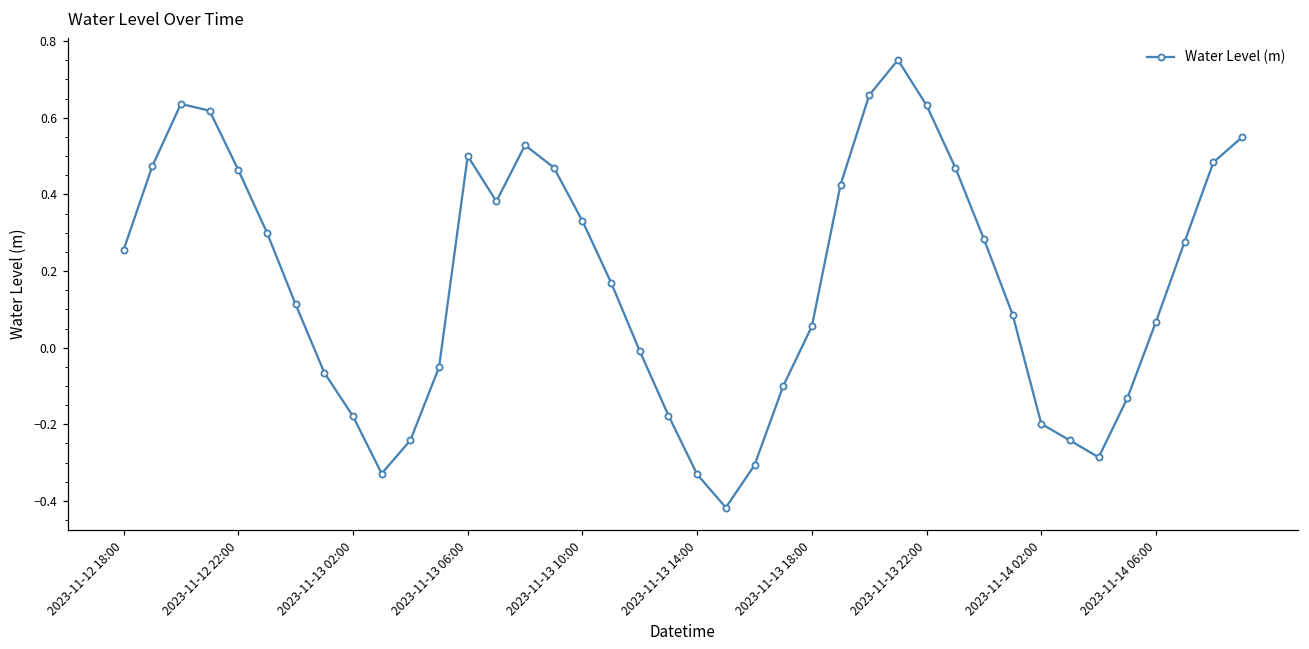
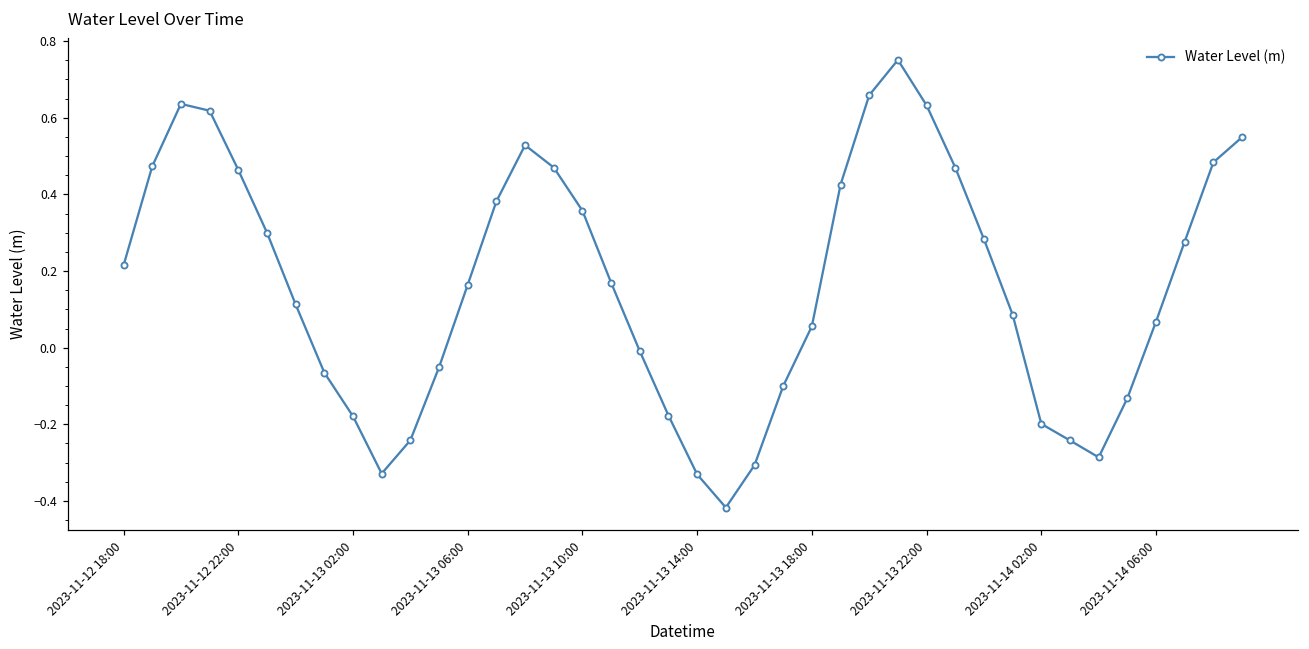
2023-11-12 18:00: 0.25 -> 0.21
2023-11-13 06:00: 0.50 -> 0.16
2023-11-13 10:00: 0.33 -> 0.36
